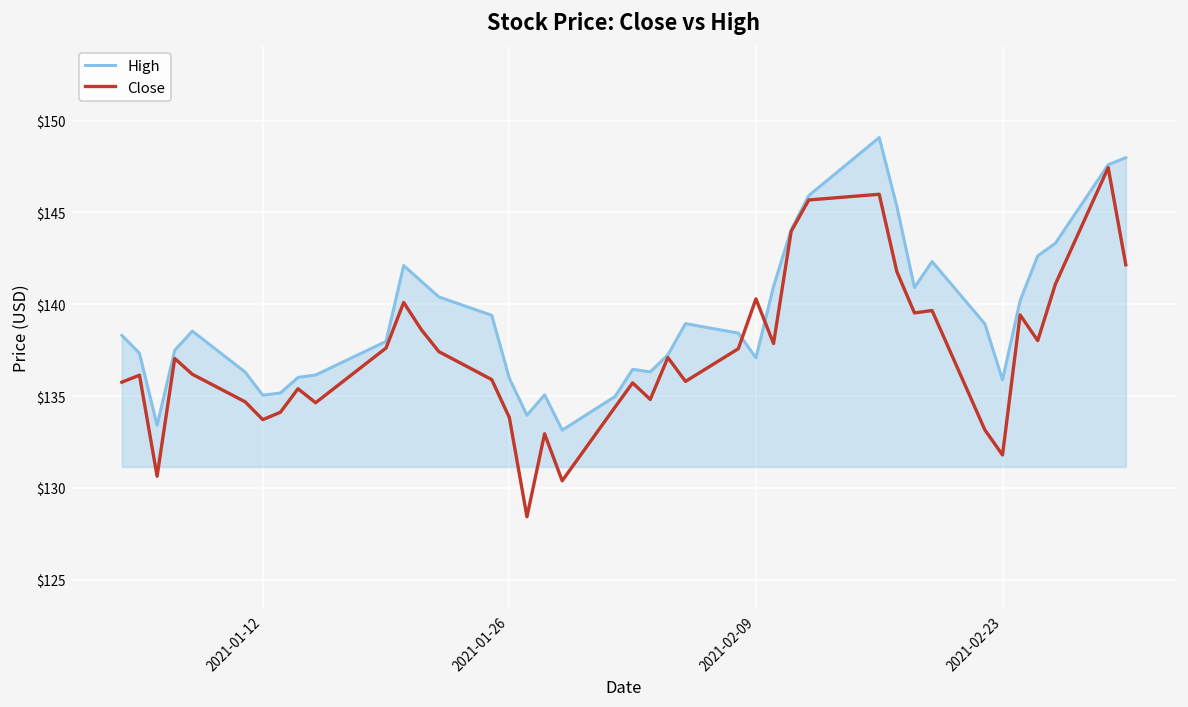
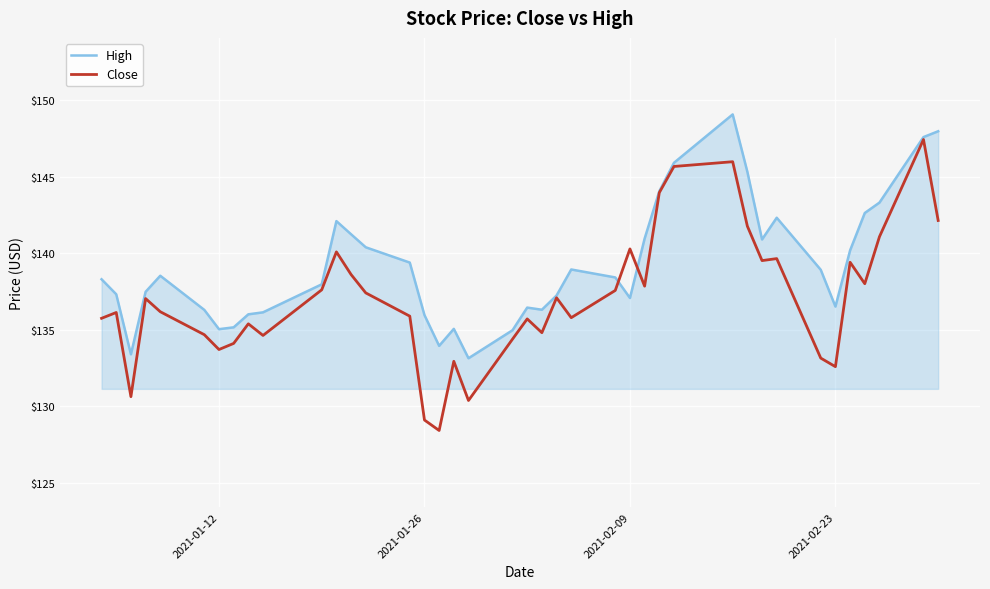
Close, 2021-01-26: $133.8 -> $129.1
High, 2021-02-23: $135.9 -> $136.5
Close, 2021-02-23: $131.8 -> $132.6
